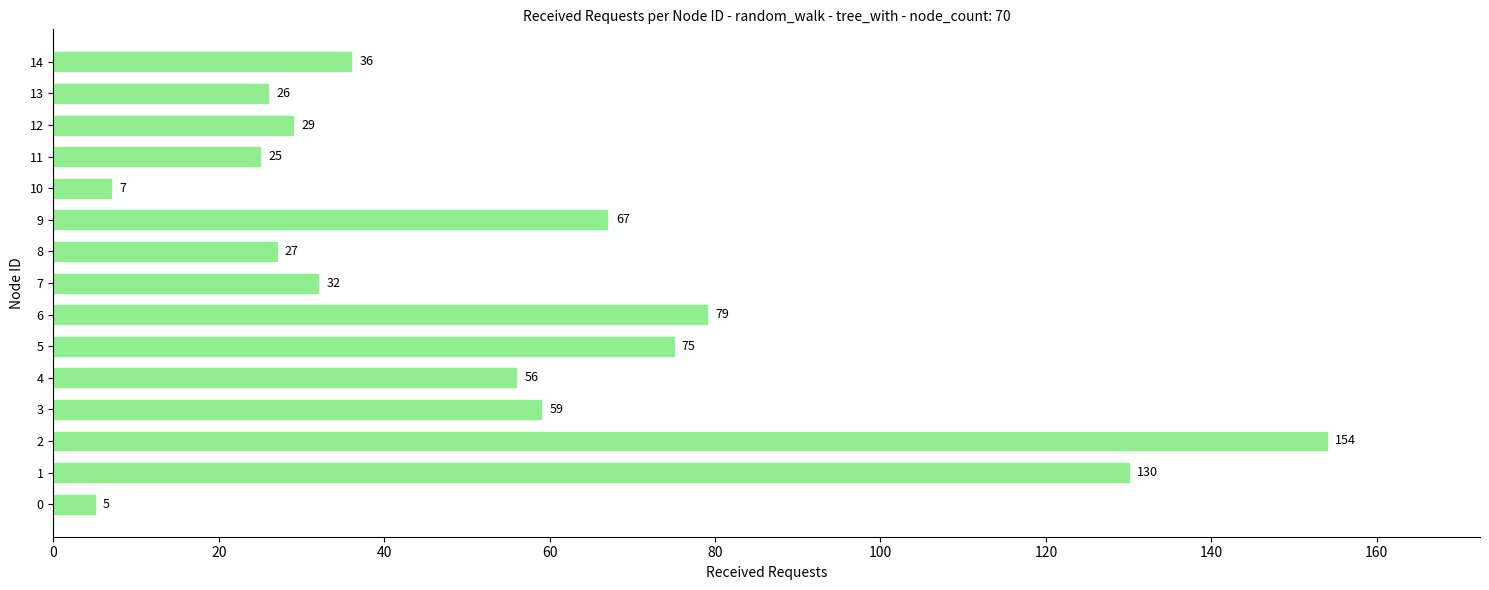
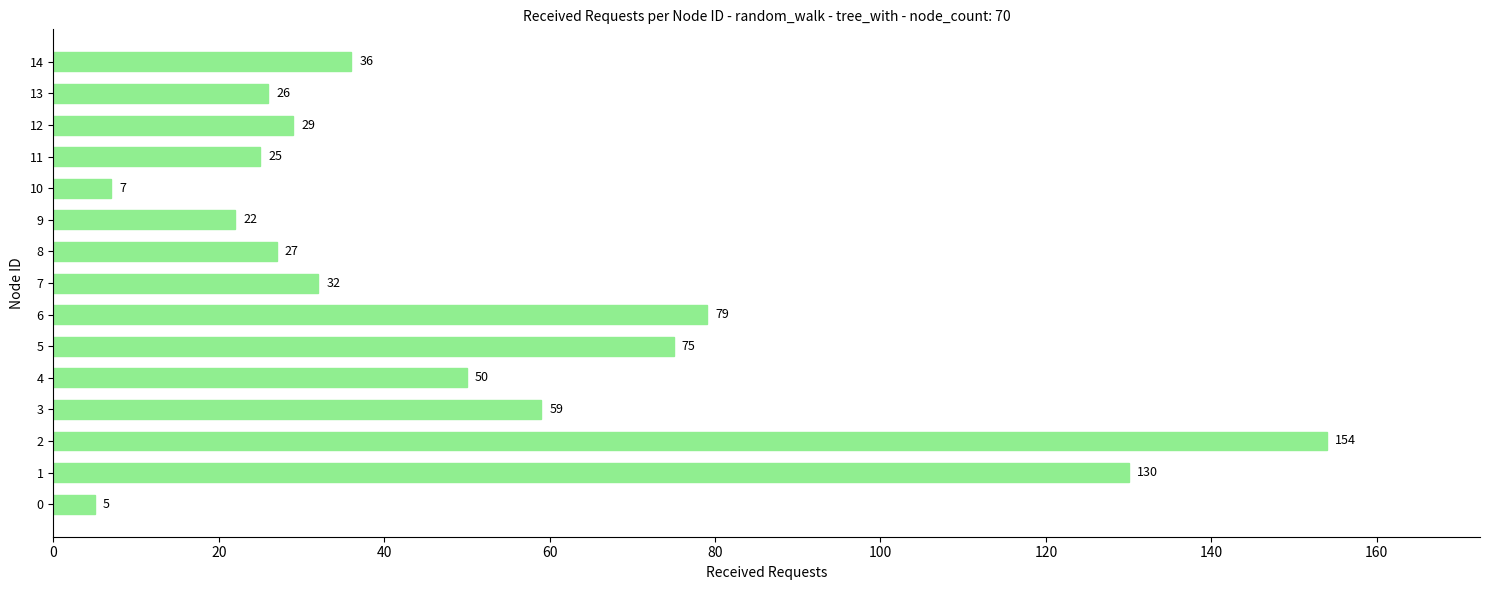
9: 67 -> 22
4: 56 -> 50
